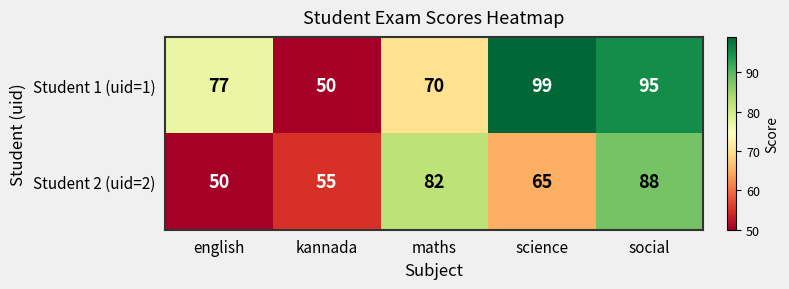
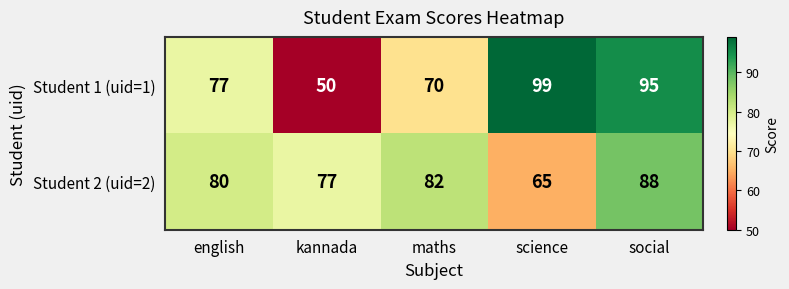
Student 2 (uid=2), english: 50 -> 80
Student 2 (uid=2), kannada: 55 -> 77
